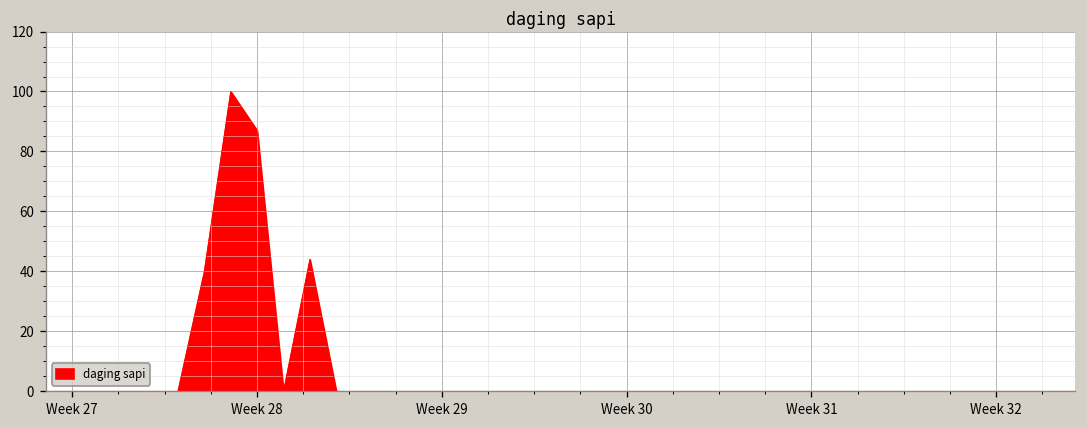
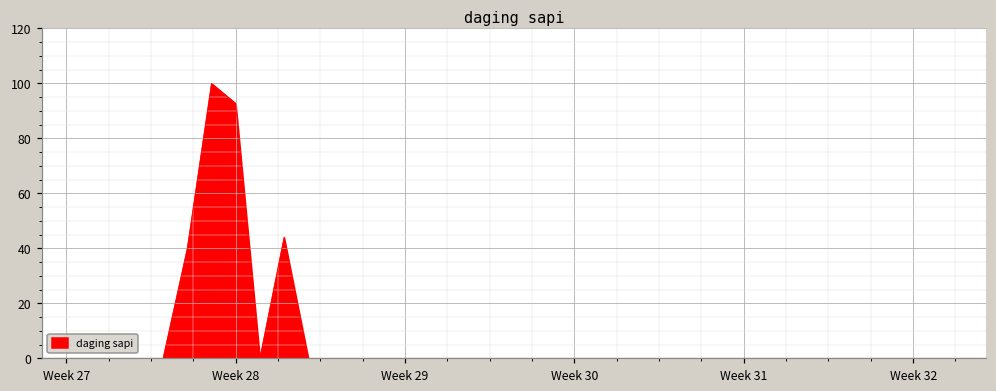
Week 28: 87 -> 93
